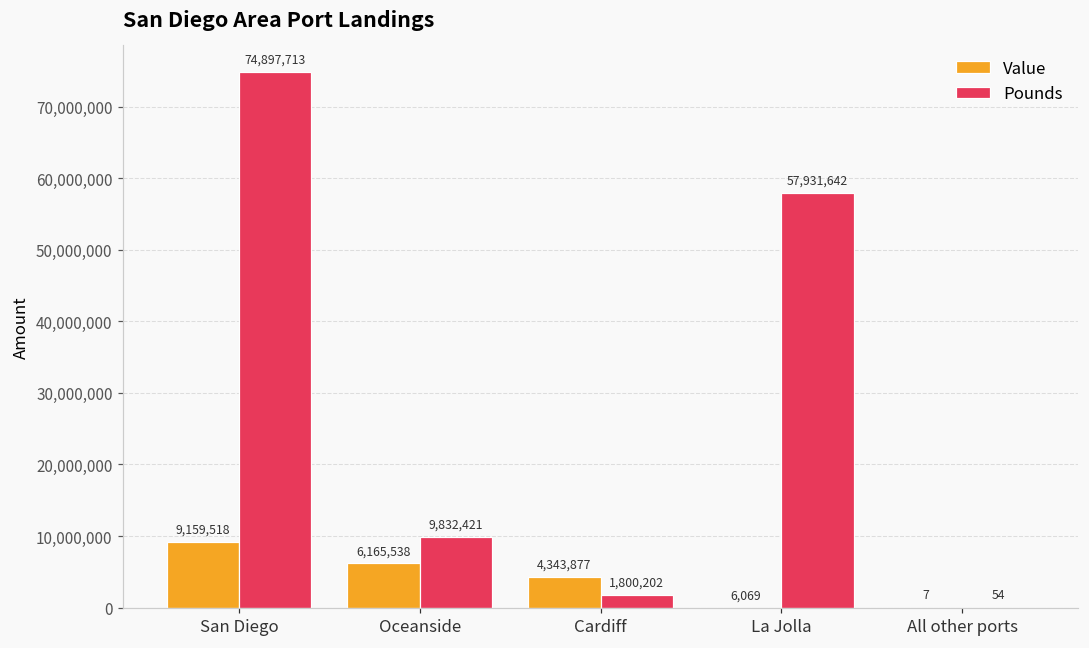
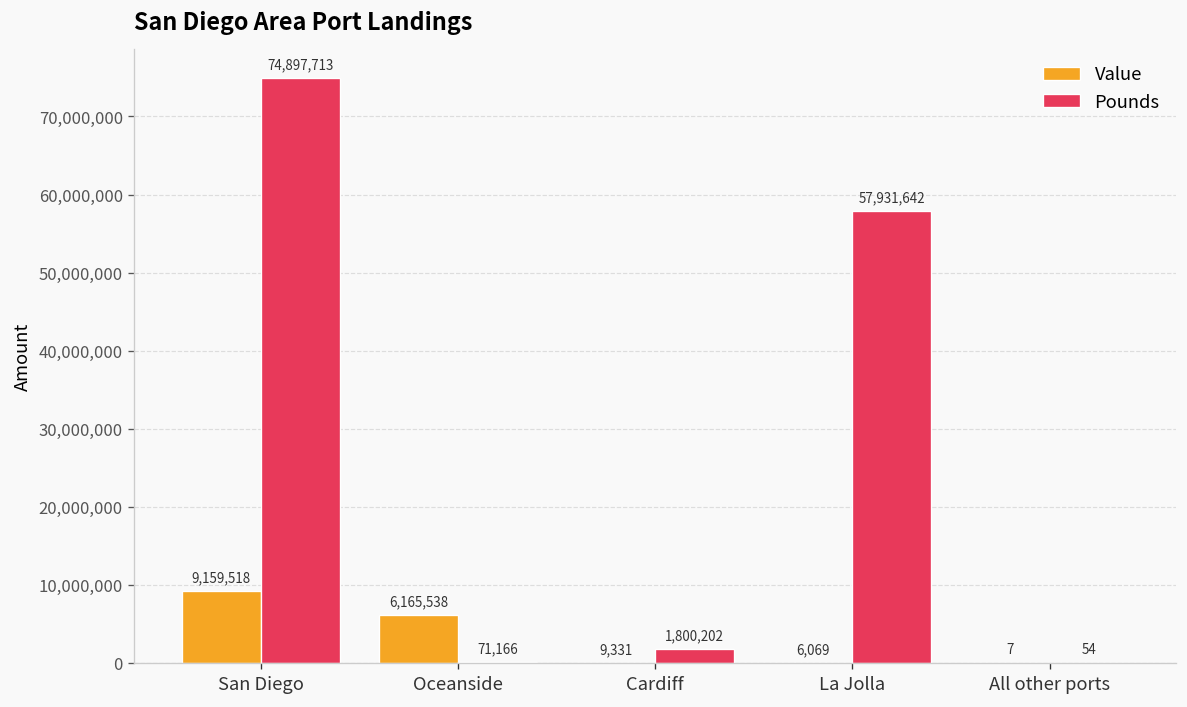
Pounds, Oceanside: 9,832,421 -> 71,166
Value, Cardiff: 4,343,877 -> 9,331
